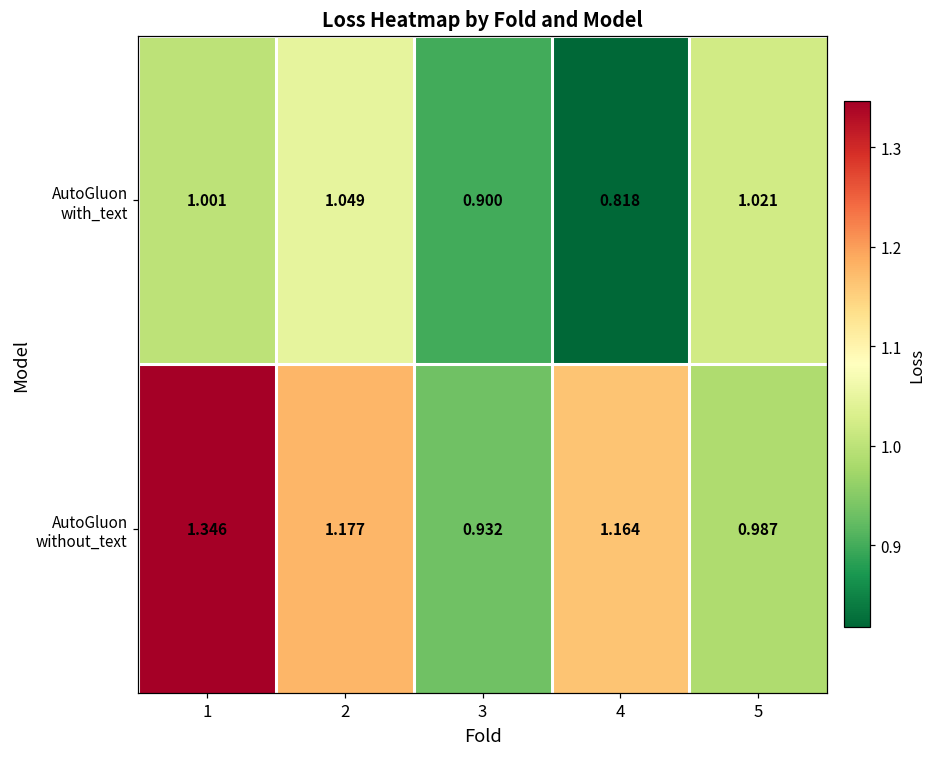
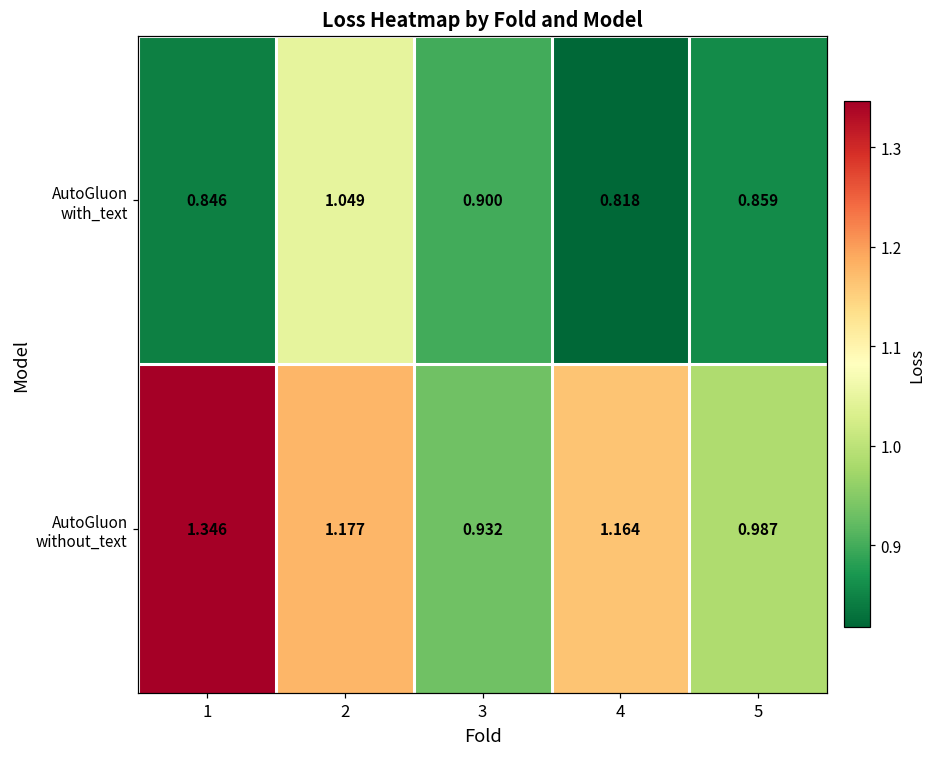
AutoGluon with_text, 1: 1.001 -> 0.846
AutoGluon with_text, 5: 1.021 -> 0.859
